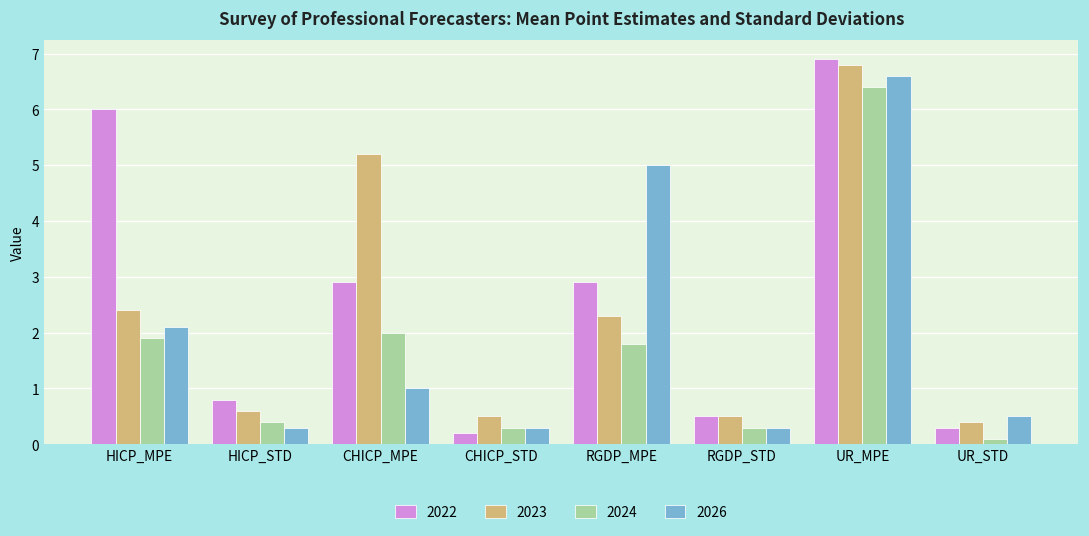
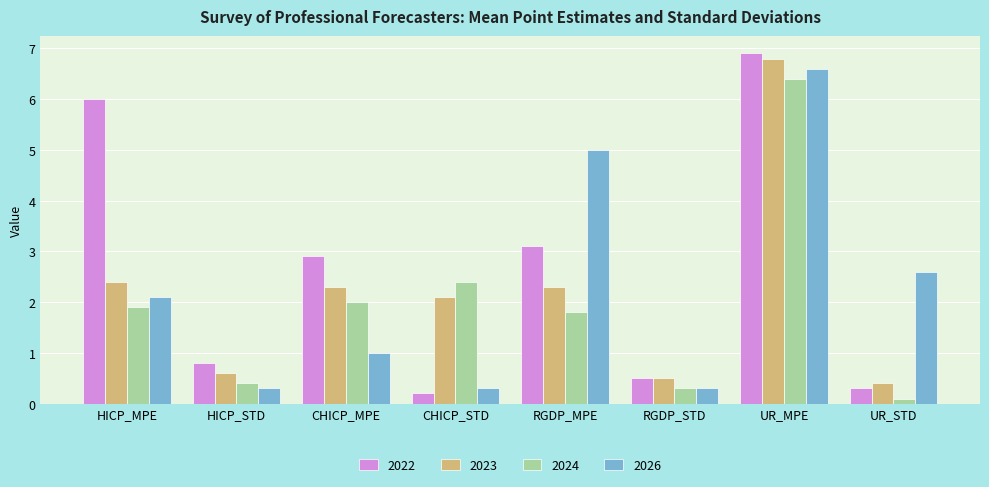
2023, CHICP_MPE: 5.2 -> 2.3
2023, CHICP_STD: 0.5 -> 2.1
2024, CHICP_STD: 0.3 -> 2.4
2022, RGDP_MPE: 2.9 -> 3.1
2026, UR_STD: 0.5 -> 2.6
